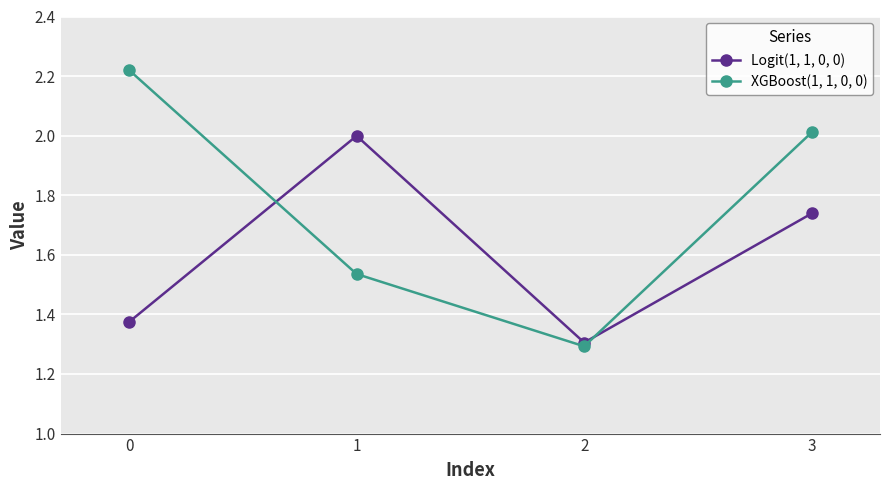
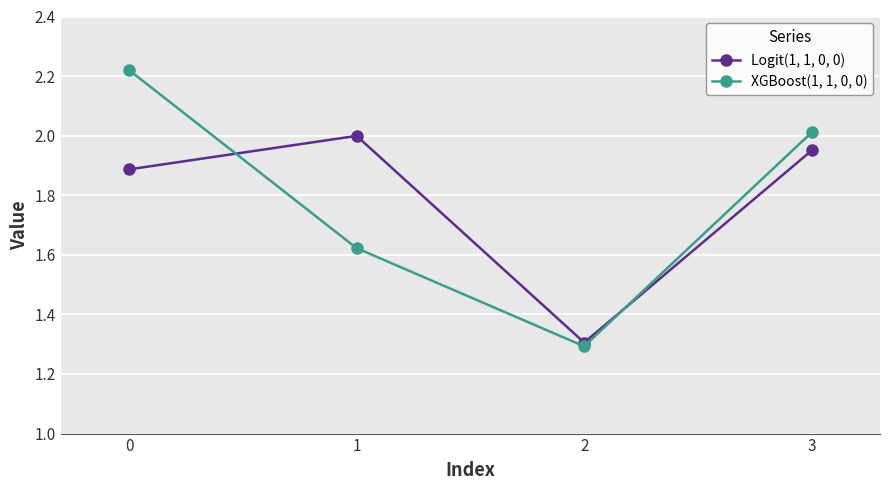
Logit(1, 1, 0, 0), 0: 1.37 -> 1.89
XGBoost(1, 1, 0, 0), 1: 1.54 -> 1.62
Logit(1, 1, 0, 0), 3: 1.74 -> 1.95
